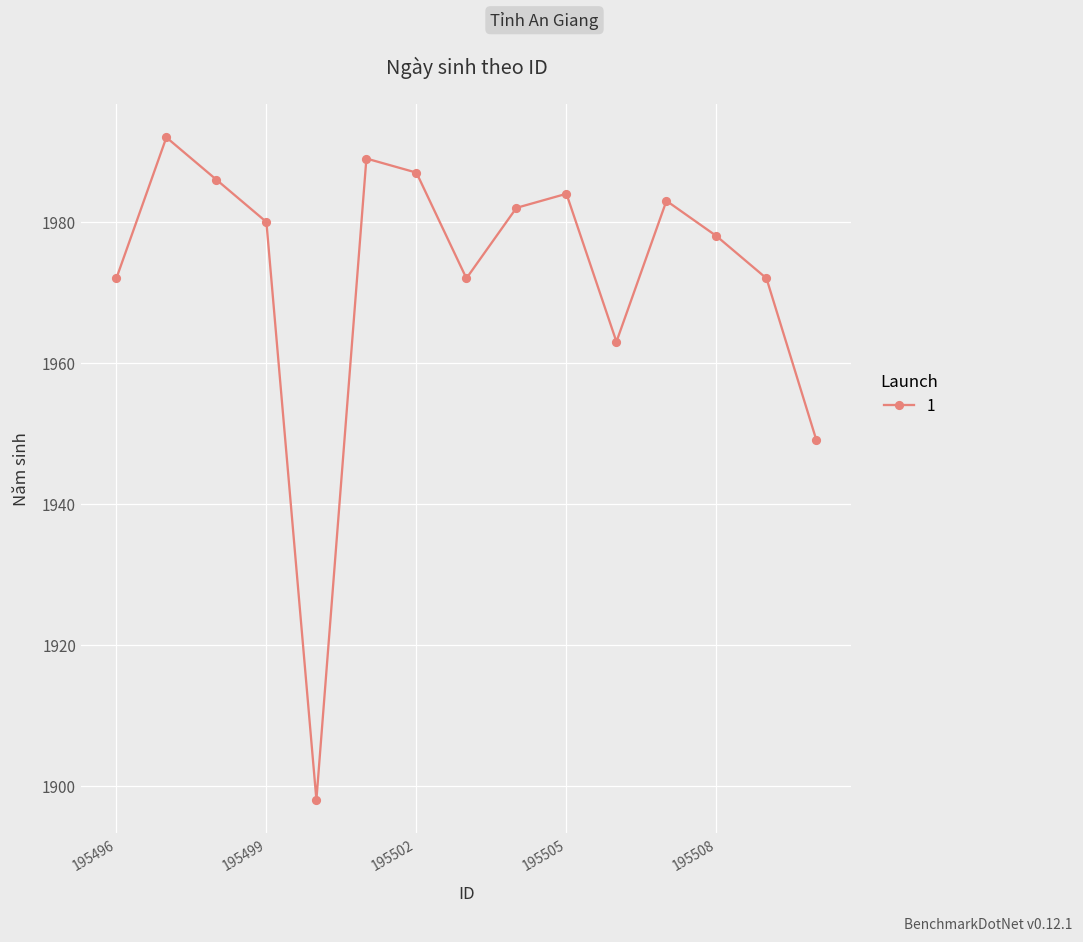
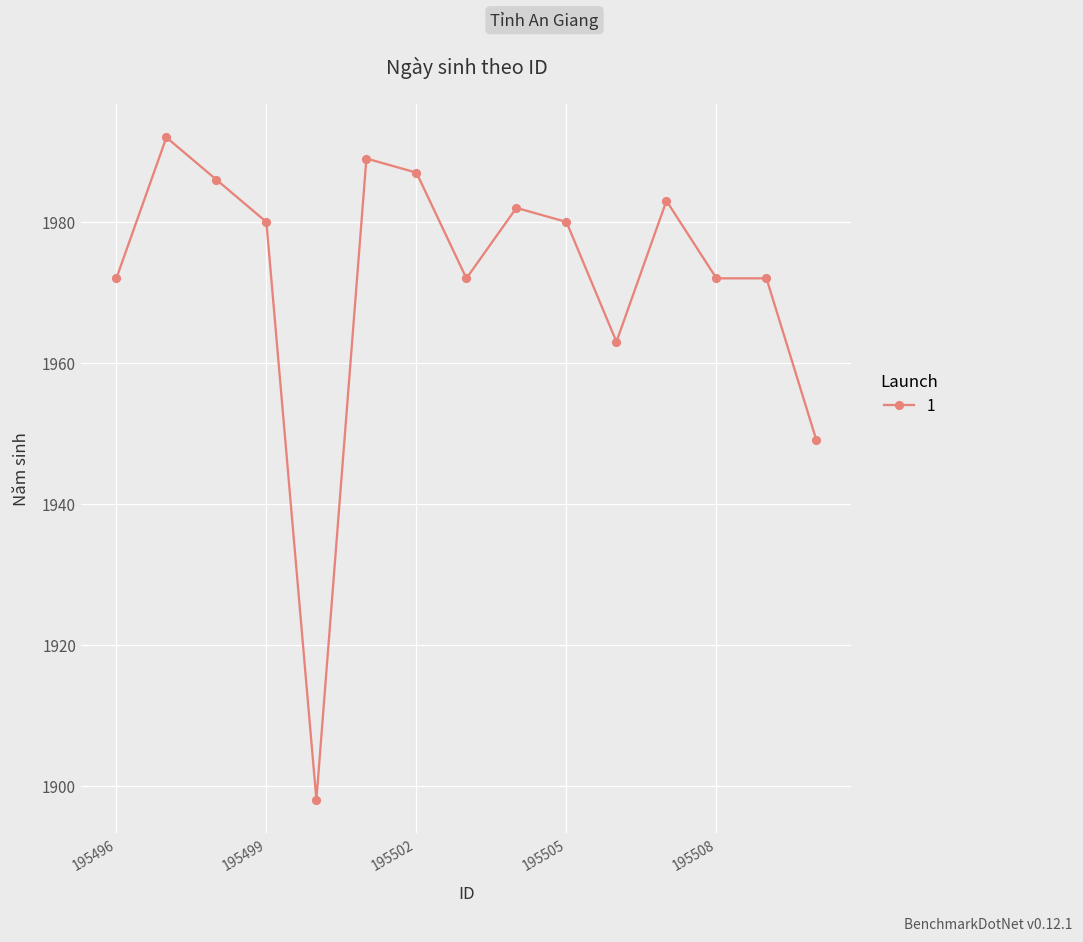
195505: 1984 -> 1980
195508: 1978 -> 1972
